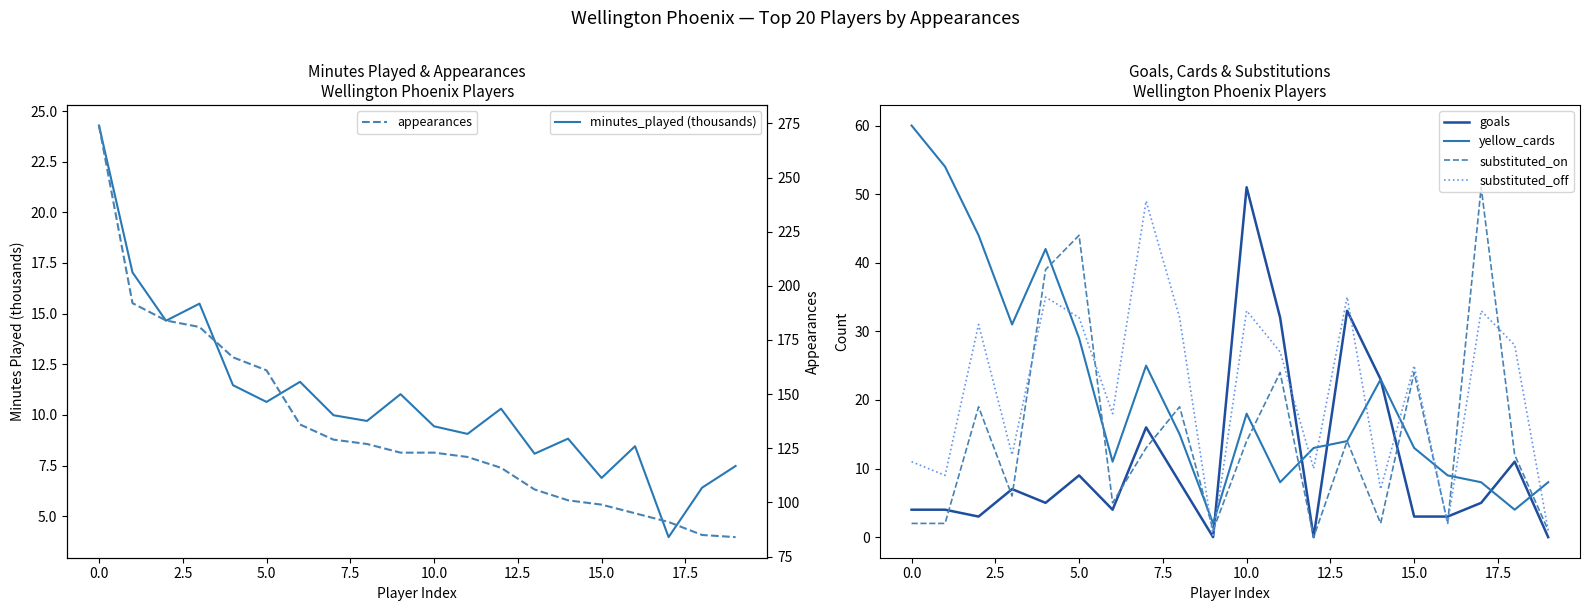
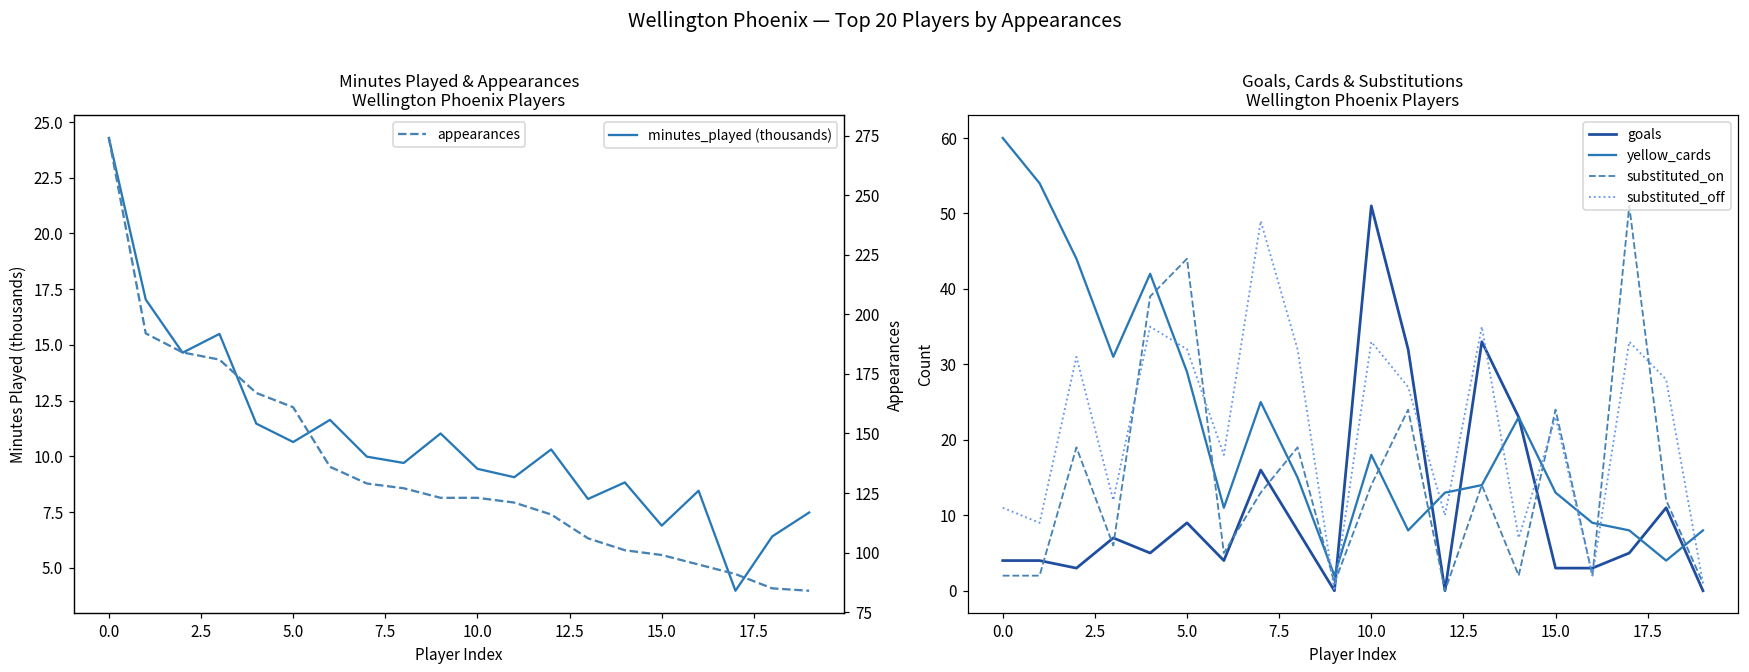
Goals, Cards & Substitutions Wellington Phoenix Players, substituted_off, 15.0: 25 -> 23
